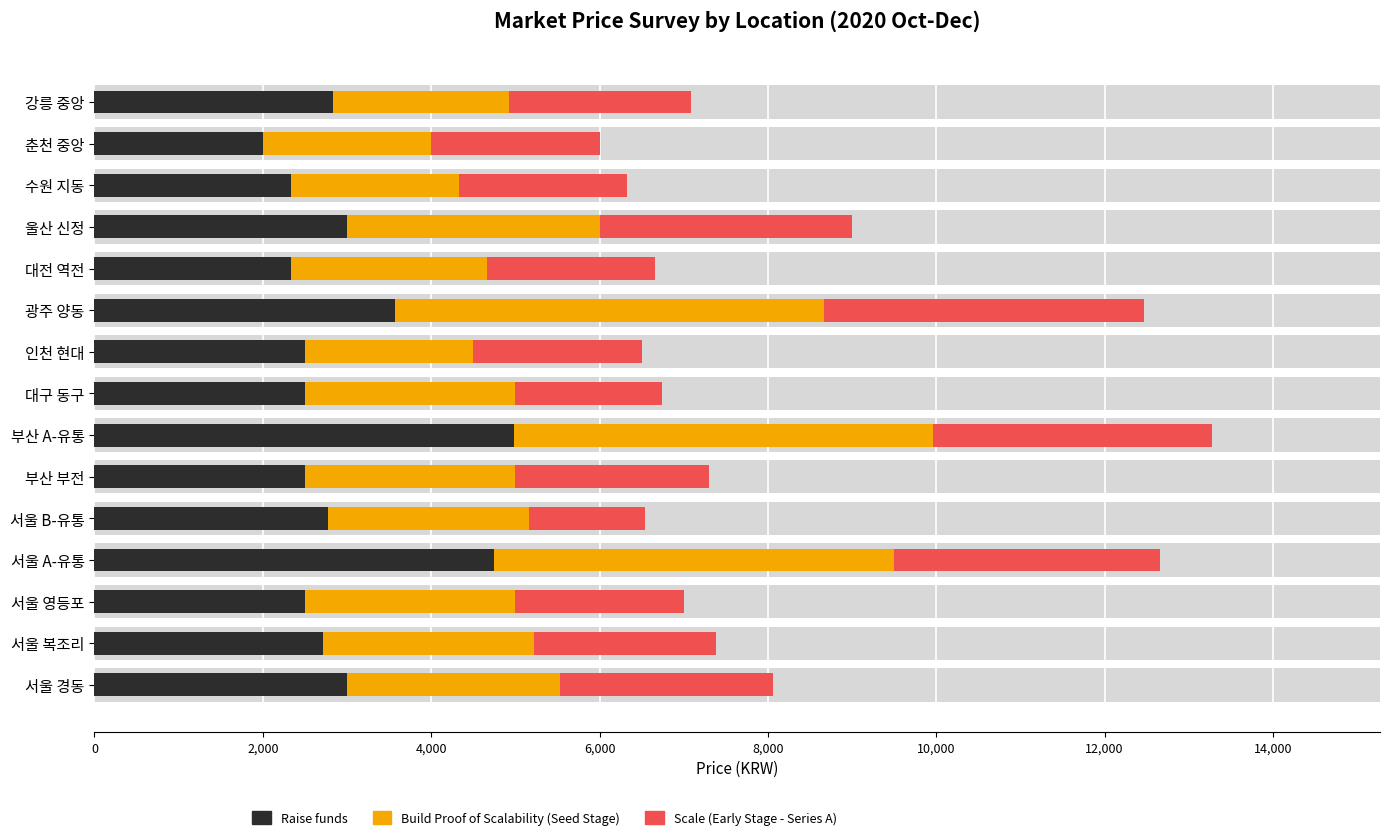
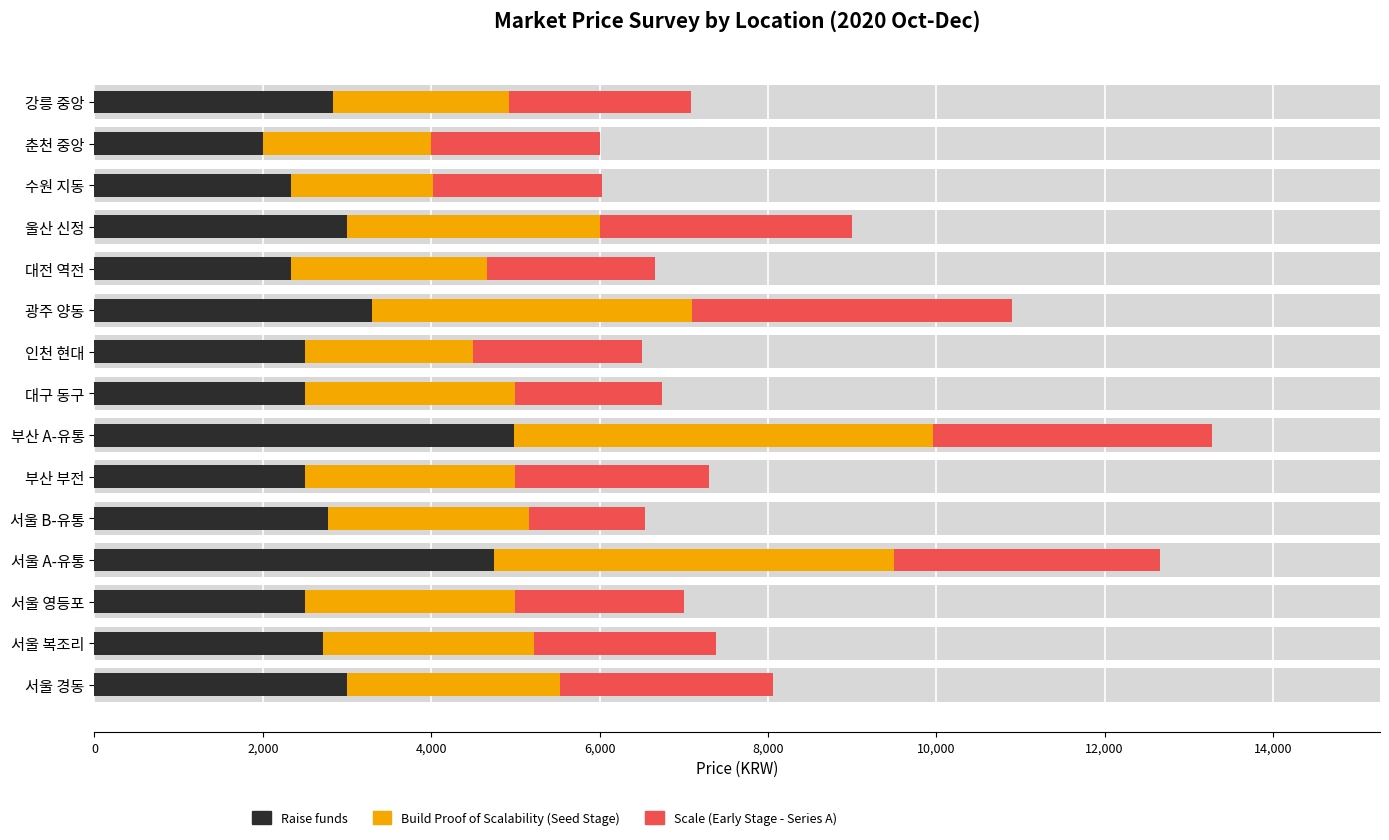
Build Proof of Scalability (Seed Stage), 수원 지동: 2,000 -> 1,700
Raise funds, 광주 양동: 3,600 -> 3,300
Build Proof of Scalability (Seed Stage), 광주 양동: 5,100 -> 3,800
